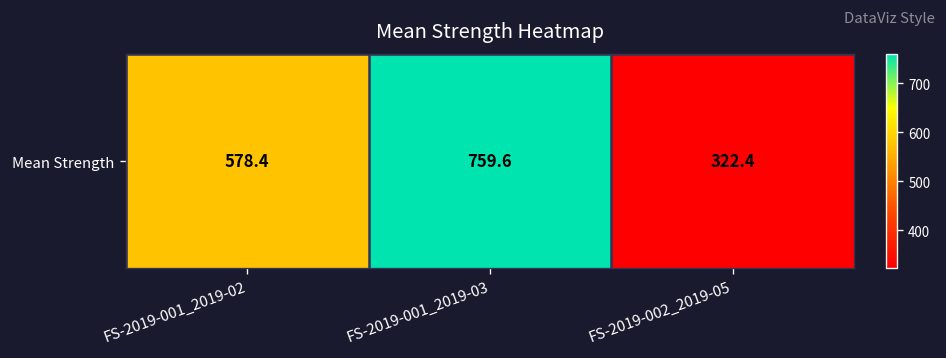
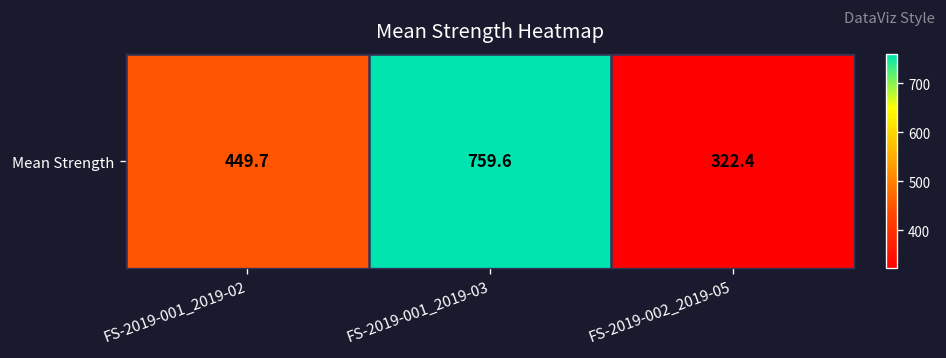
Mean Strength, FS-2019-001_2019-02: 578.4 -> 449.7
